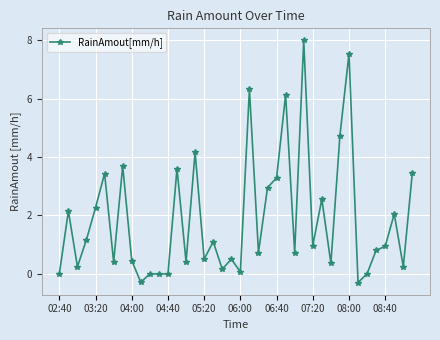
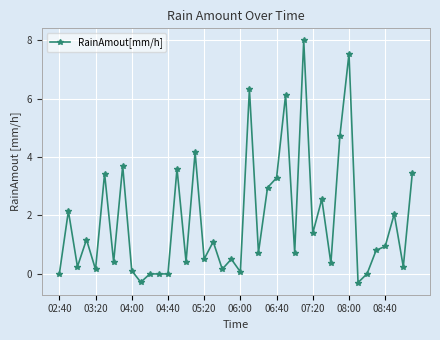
03:20: 2.3 -> 0.2
04:00: 0.5 -> 0.1
07:20: 1.0 -> 1.4
